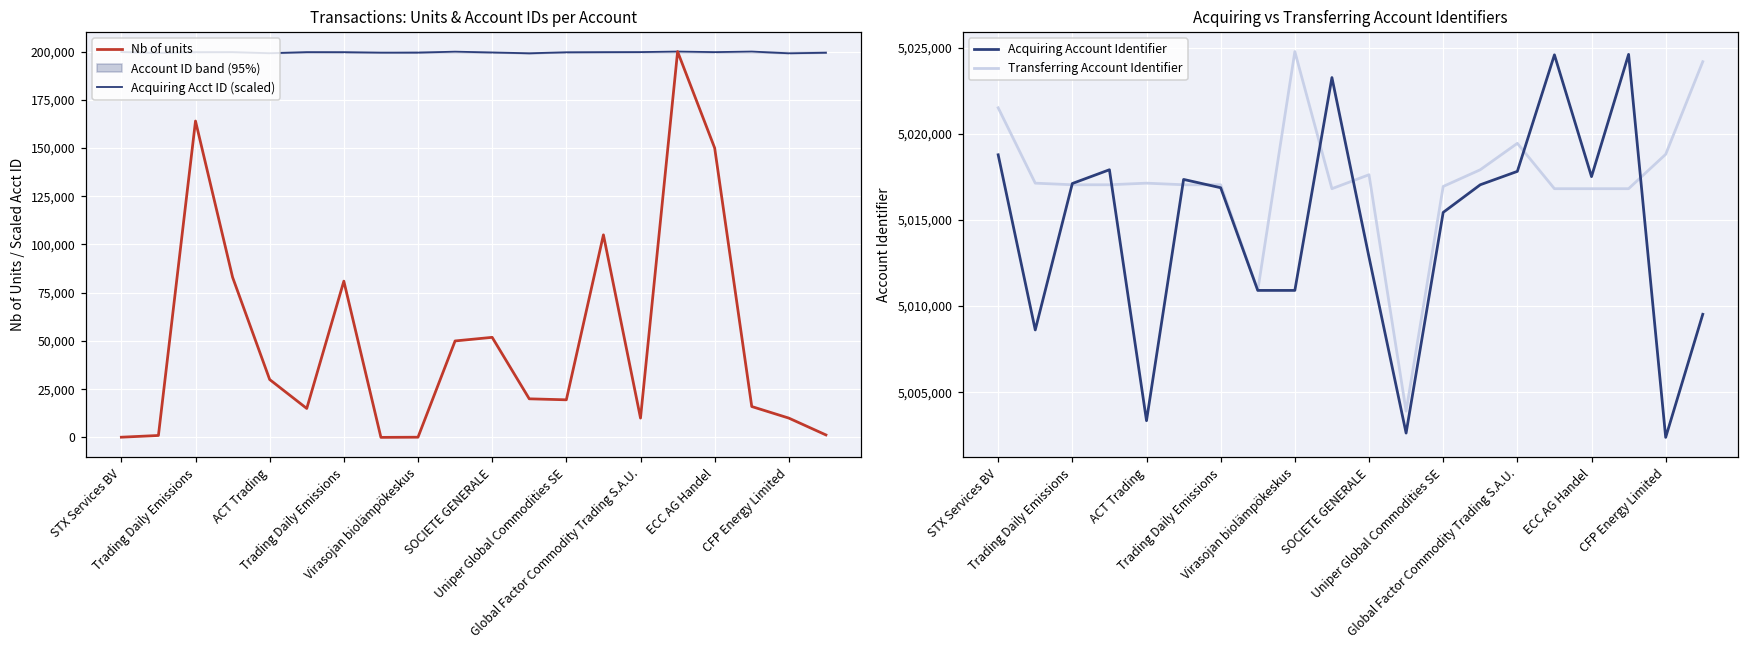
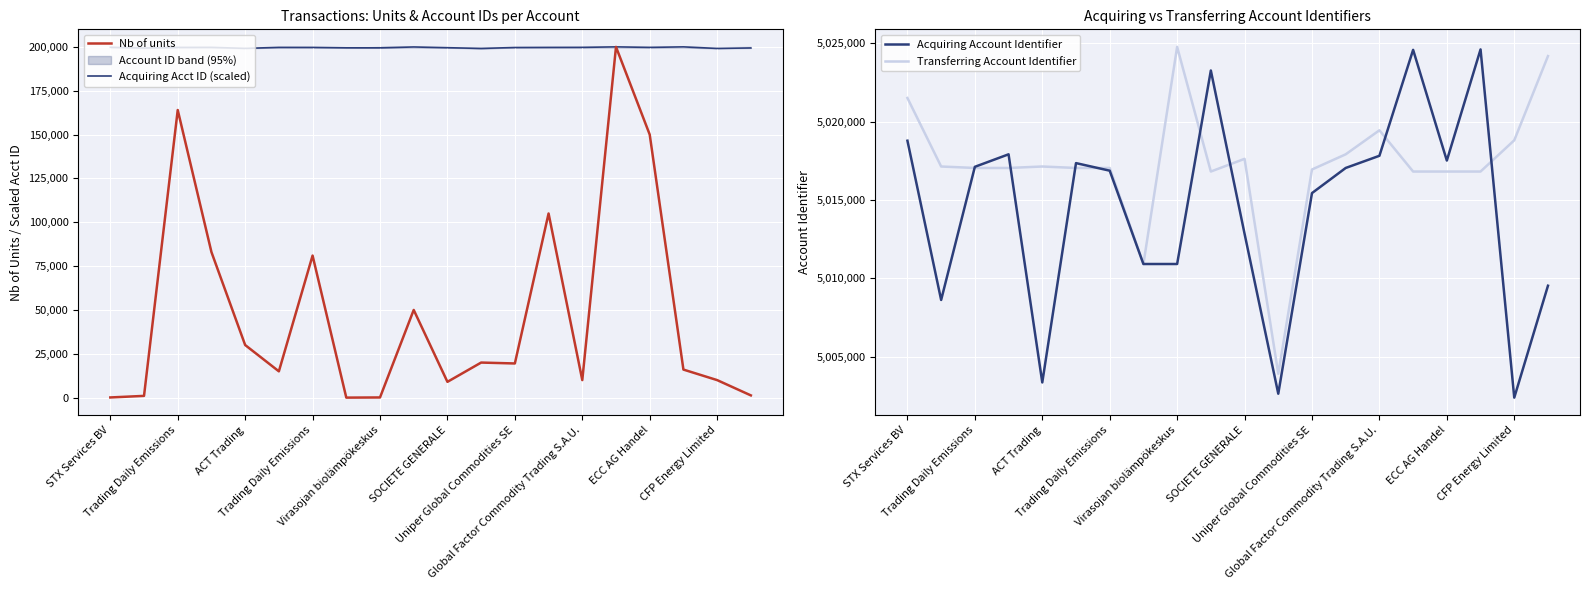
Transactions: Units & Account IDs per Account, Nb of units, SOCIETE GENERALE: 52,000 -> 9,000
